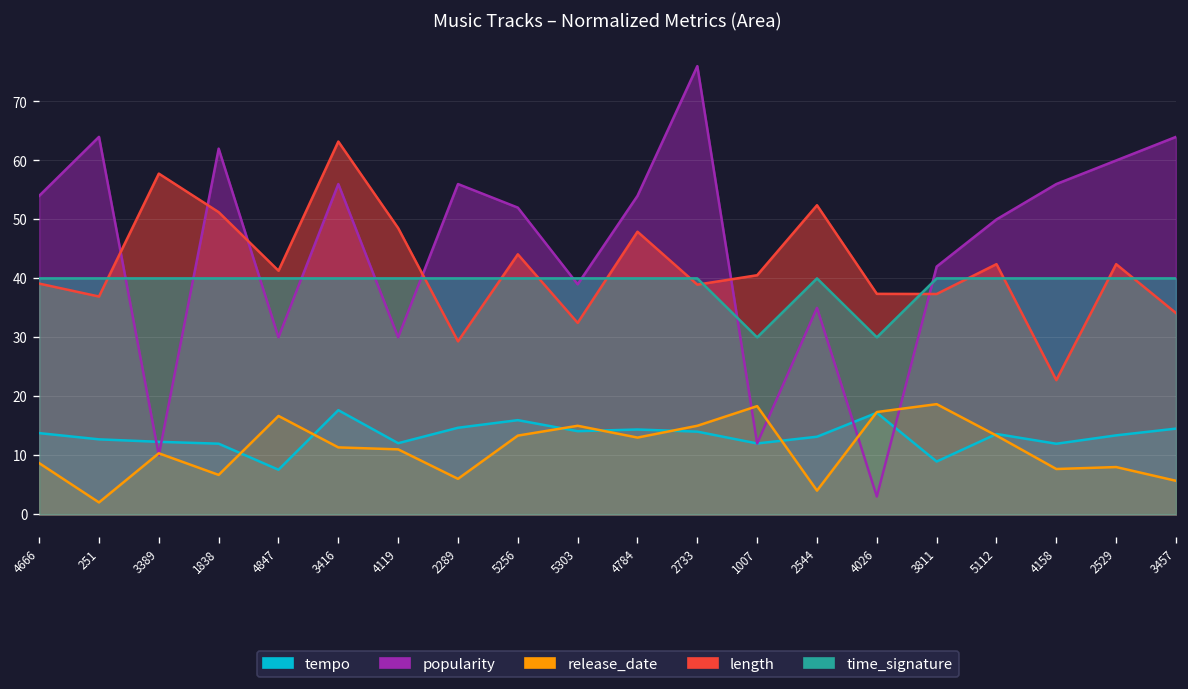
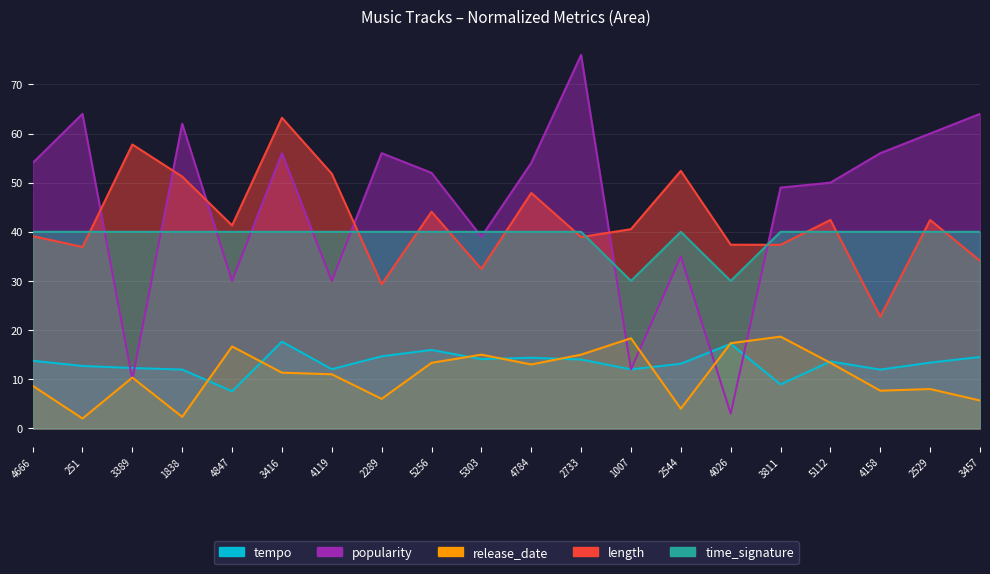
release_date, 1838: 7 -> 2
length, 4119: 49 -> 52
popularity, 3811: 42 -> 49
